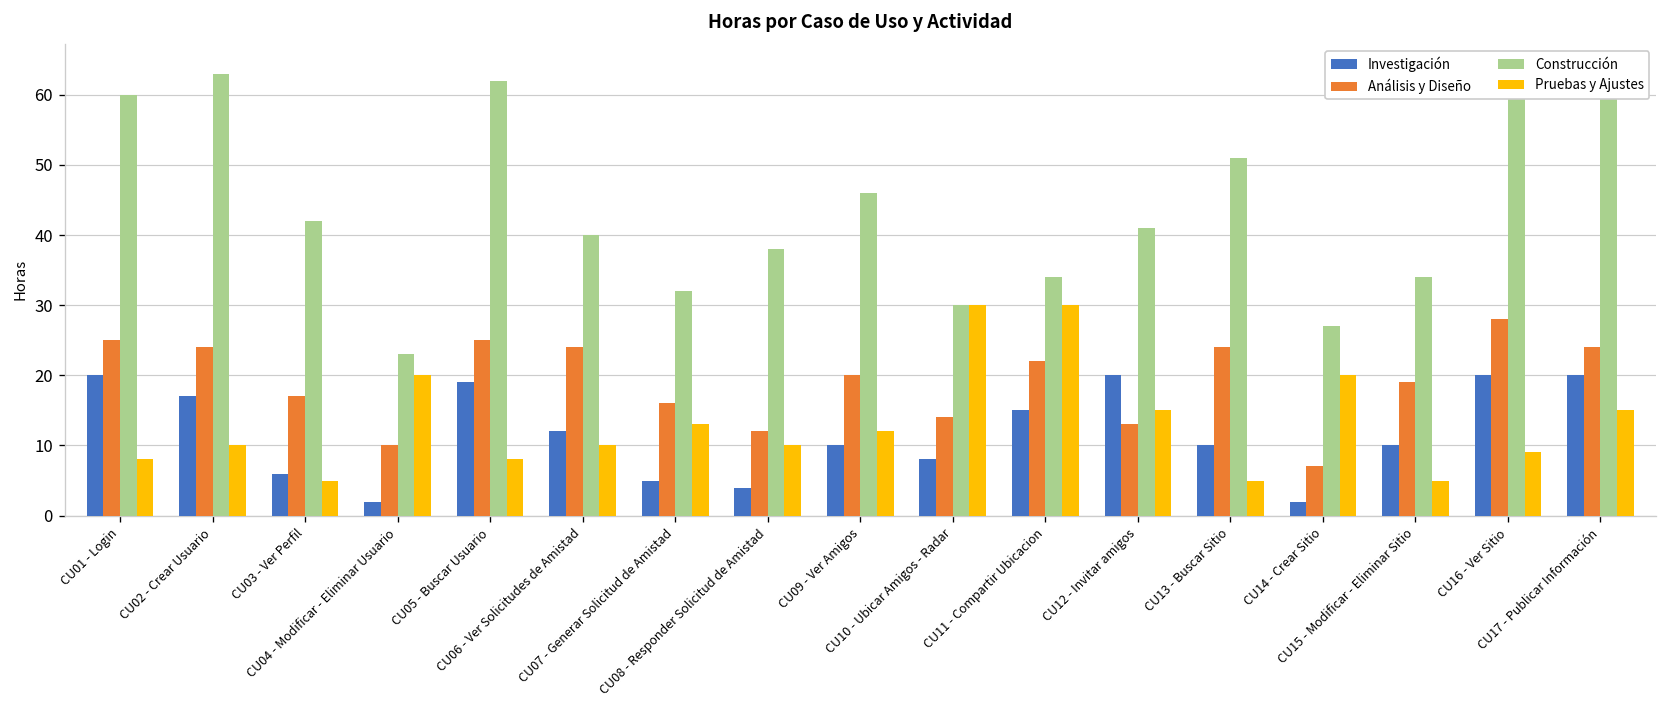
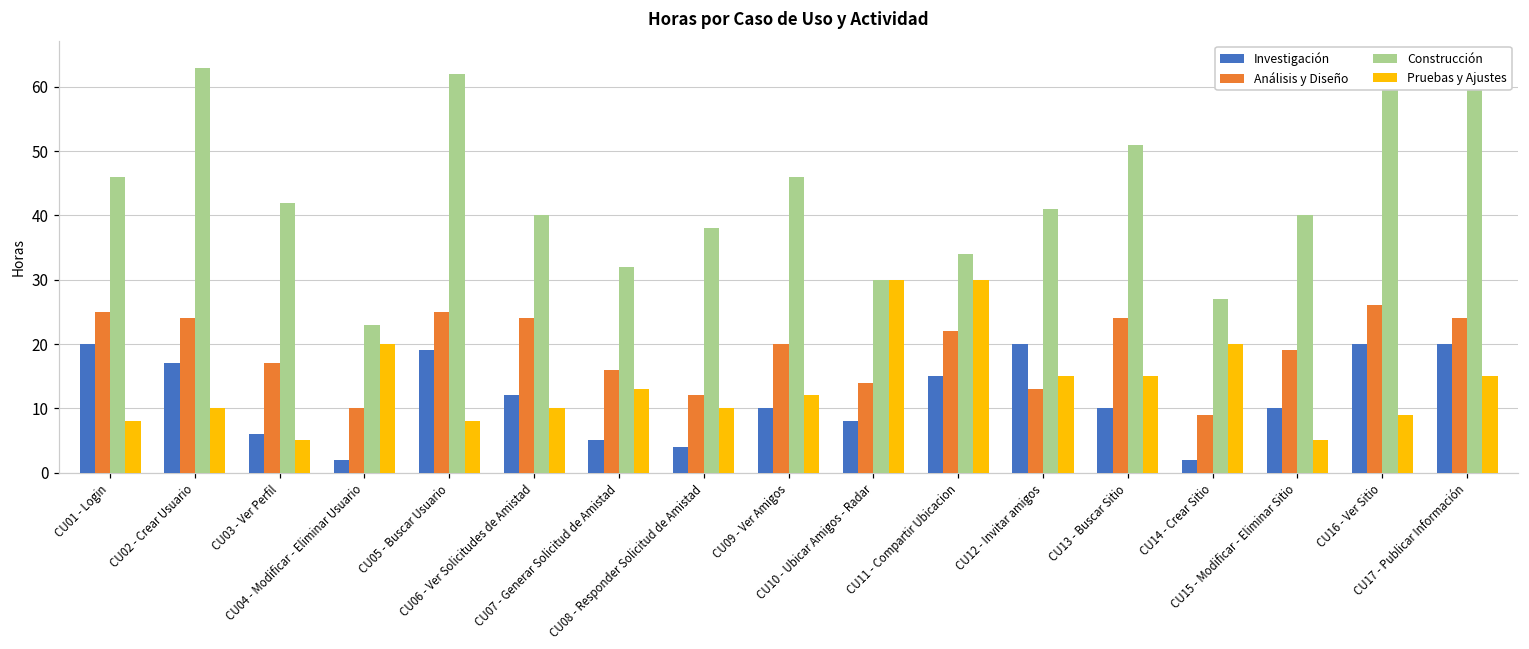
Construcción, CU01 - Login: 60 -> 46
Pruebas y Ajustes, CU13 - Buscar Sitio: 5 -> 15
Análisis y Diseño, CU14 - Crear Sitio: 7 -> 9
Construcción, CU15 - Modificar - Eliminar Sitio: 34 -> 40
Análisis y Diseño, CU16 - Ver Sitio: 28 -> 26
